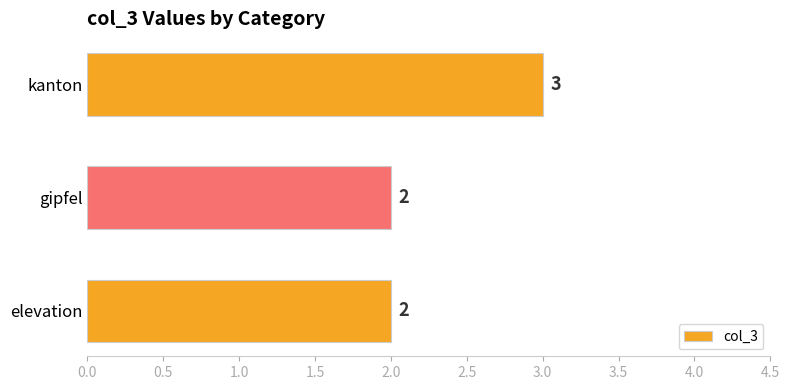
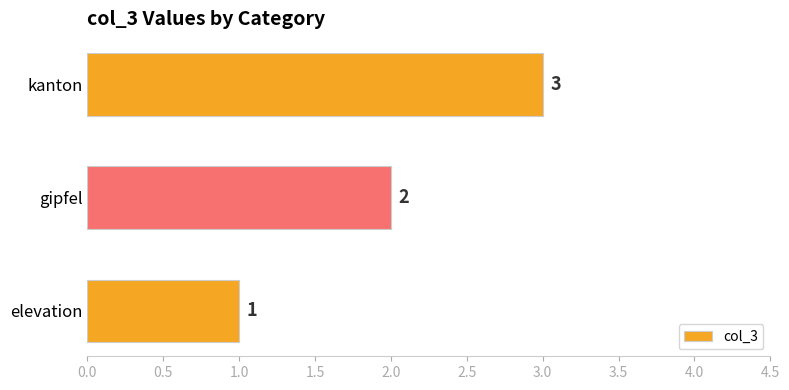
elevation: 2 -> 1
